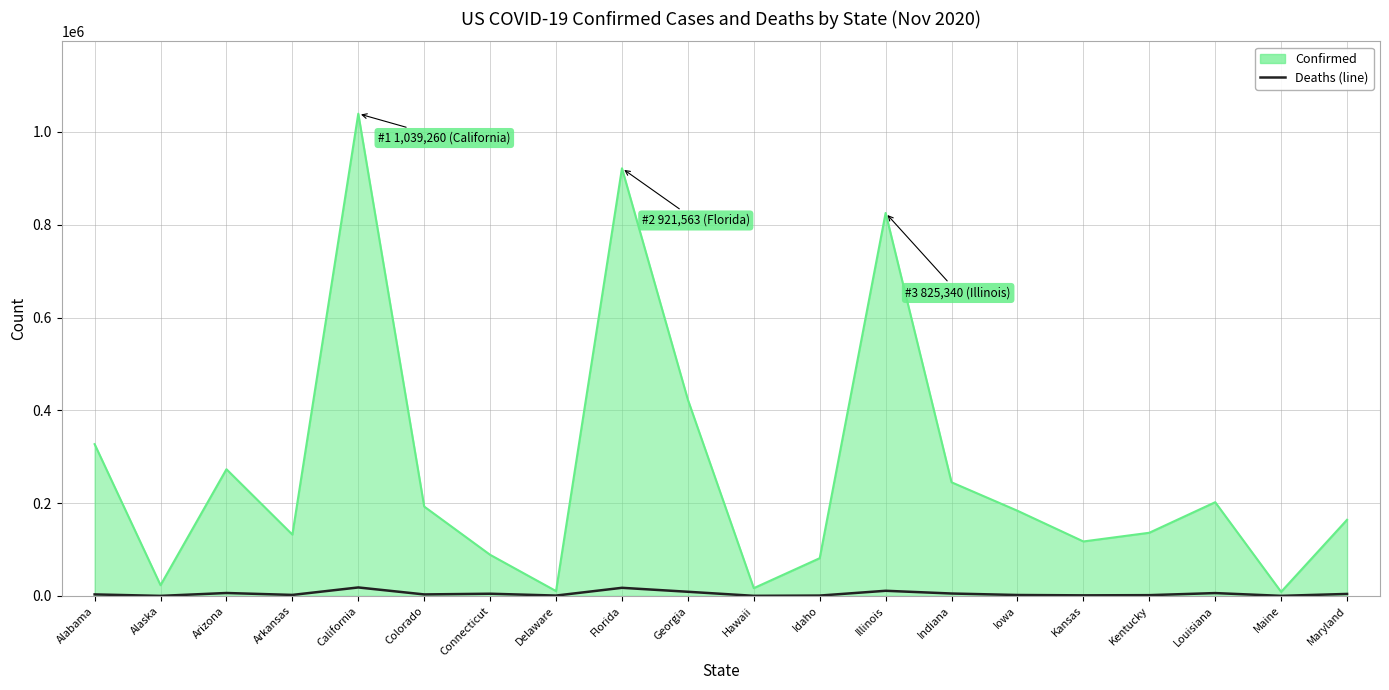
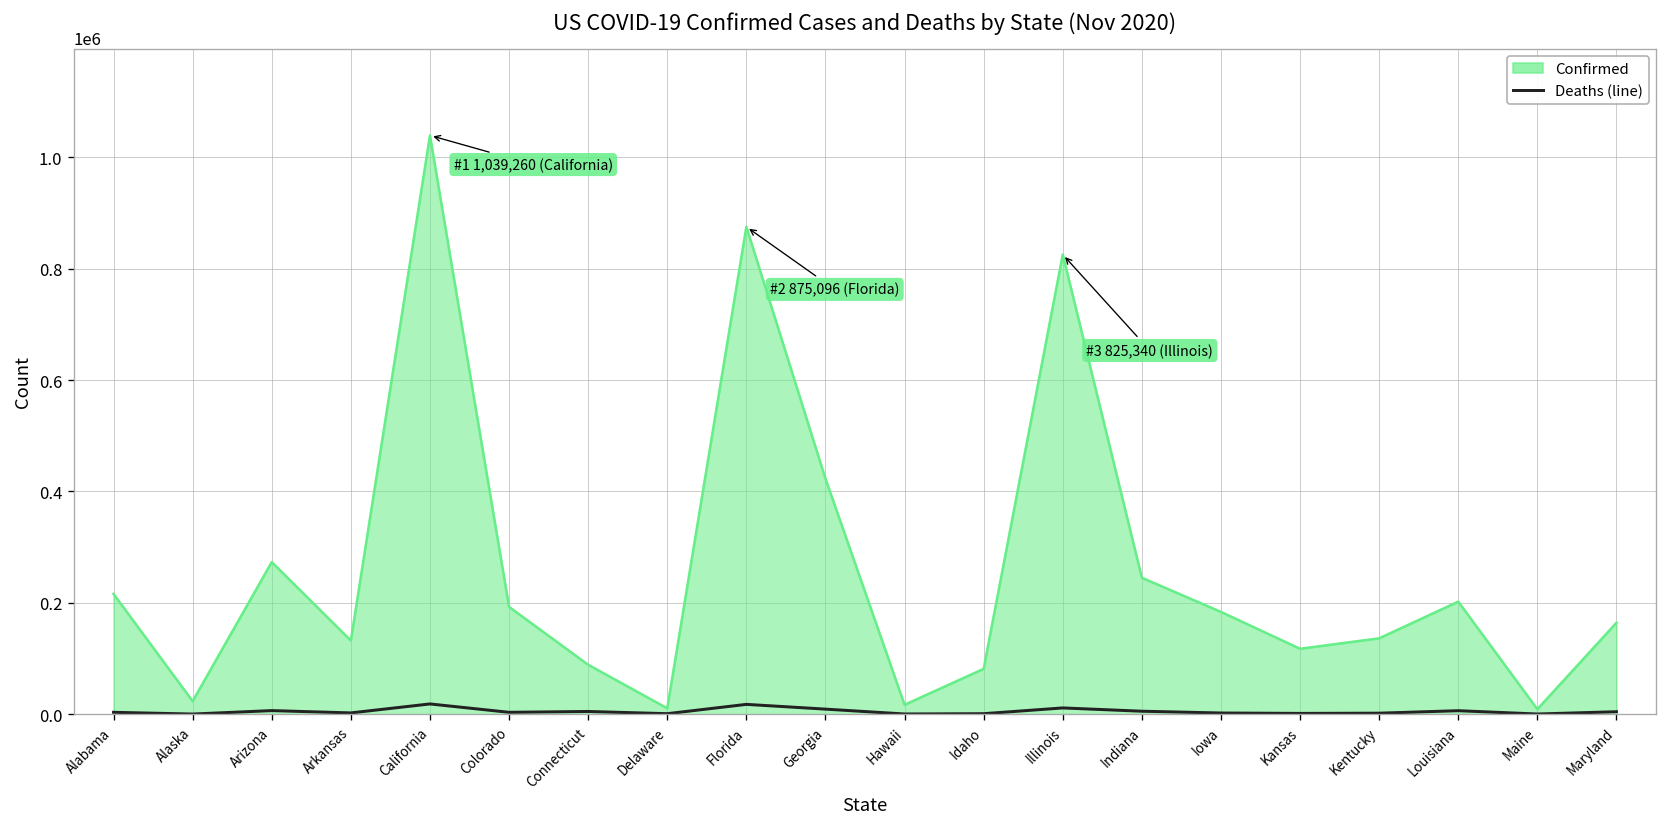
Confirmed, Alabama: 330000 -> 220000
Confirmed, Florida: 921,563 -> 875,096
